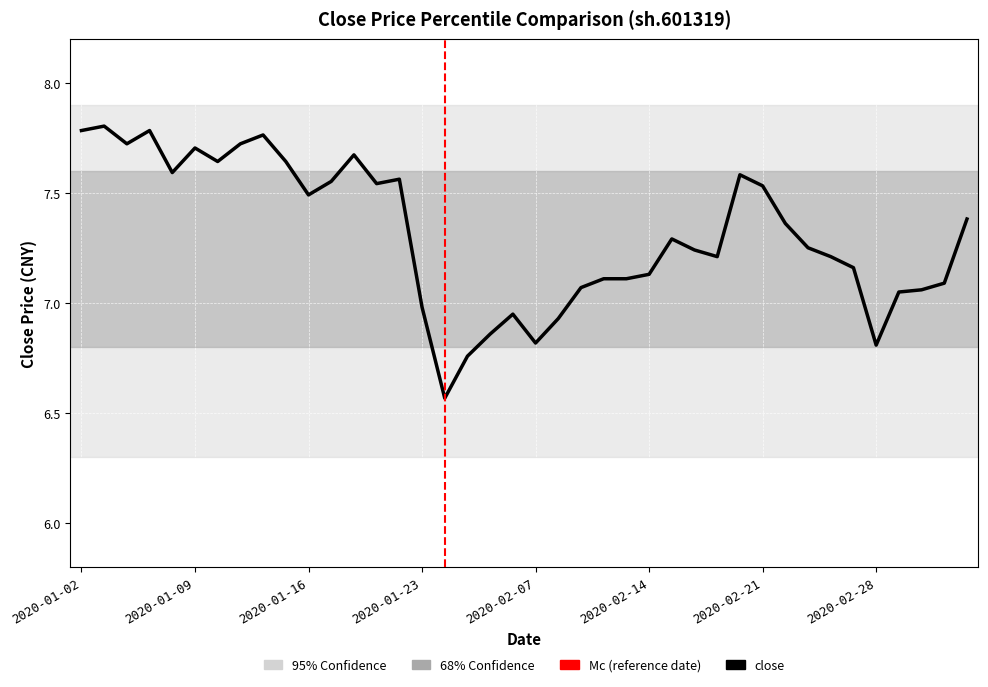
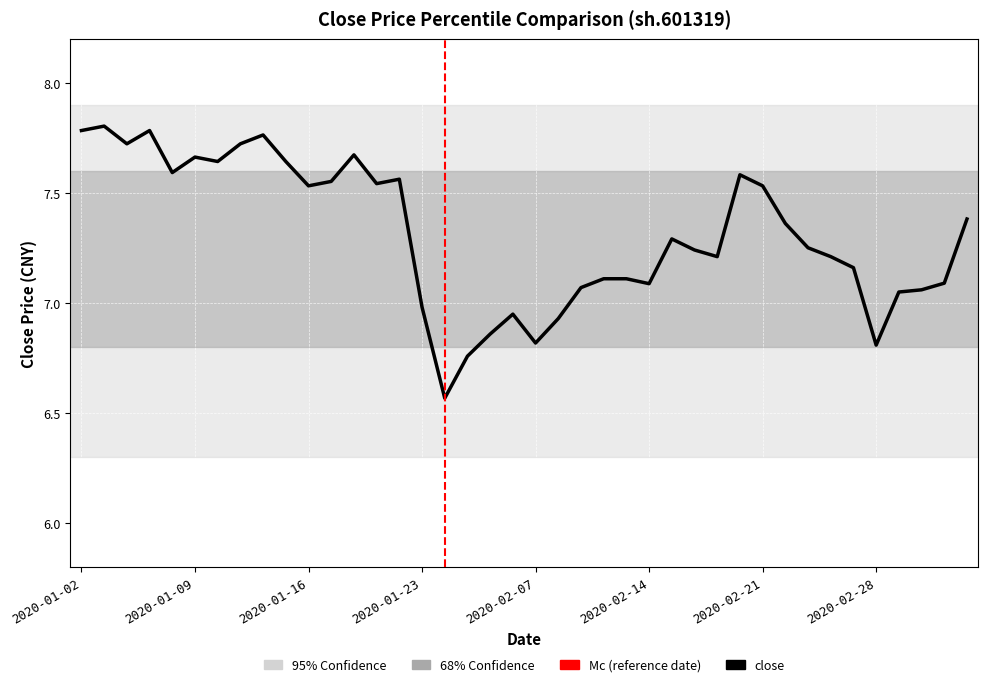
2020-01-09: 7.71 -> 7.66
2020-01-16: 7.49 -> 7.53
2020-02-14: 7.13 -> 7.09
